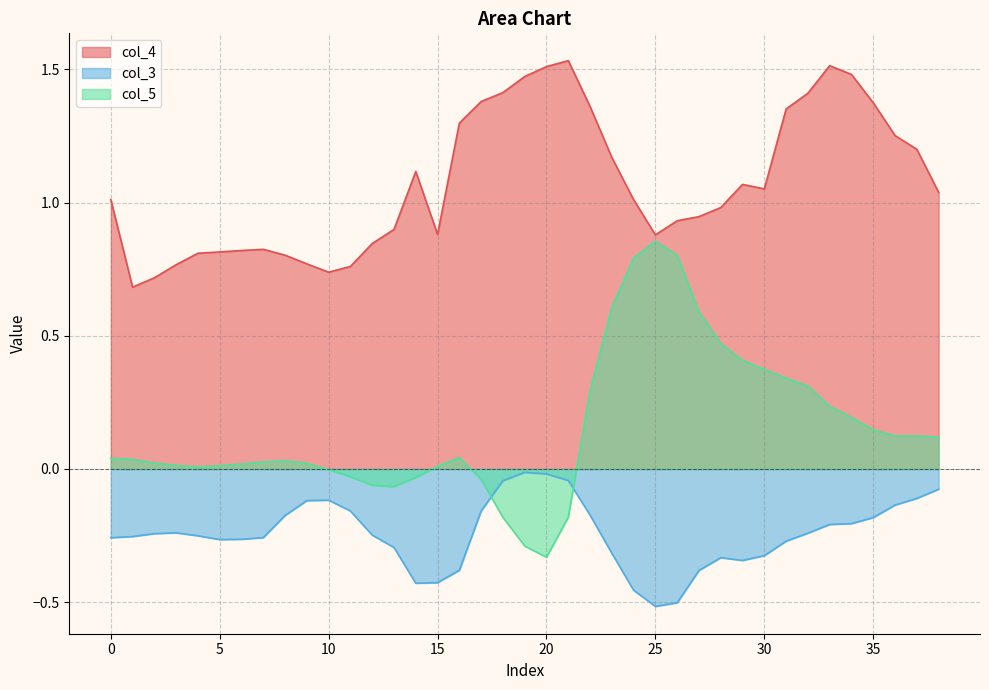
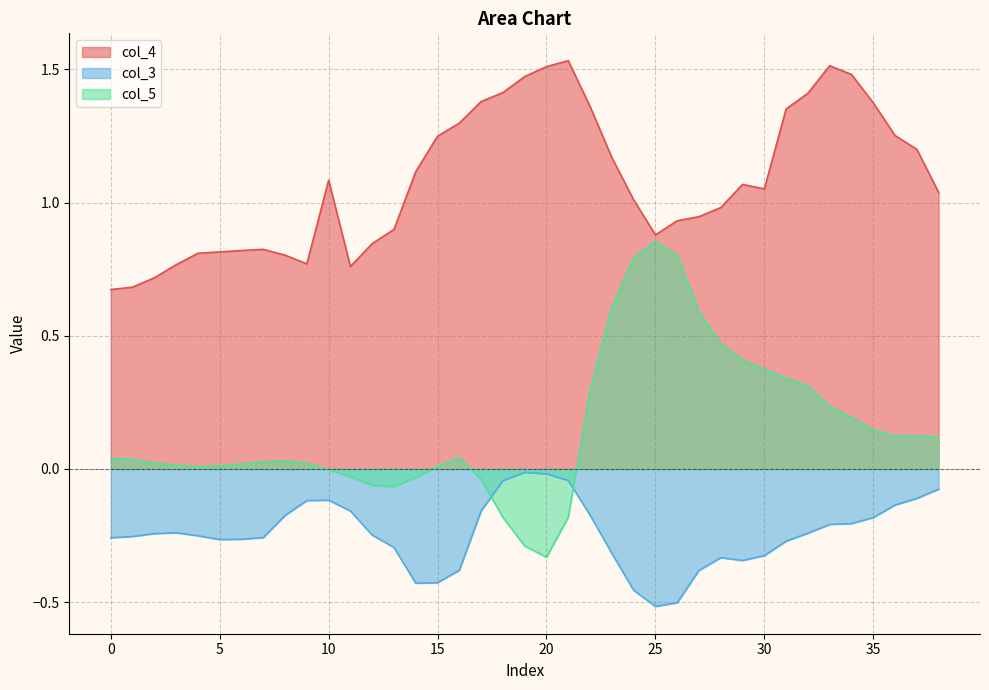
col_4, 0: 1.01 -> 0.67
col_4, 10: 0.74 -> 1.08
col_4, 15: 0.88 -> 1.25
